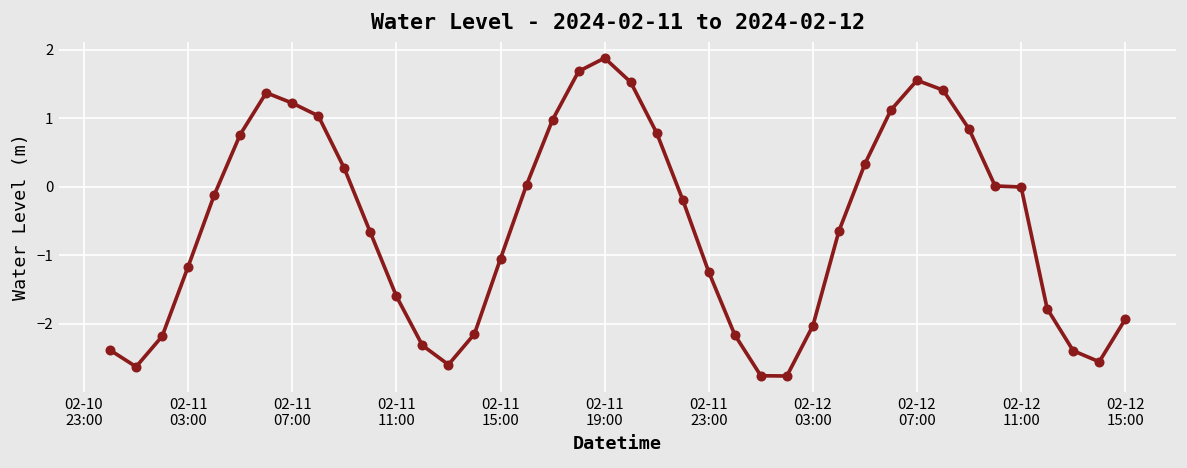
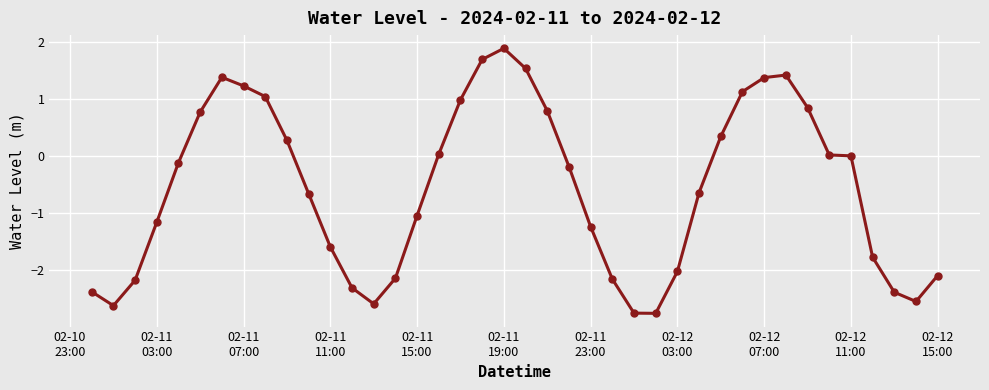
02-12 07:00: 1.6 -> 1.4
02-12 15:00: -1.9 -> -2.1
